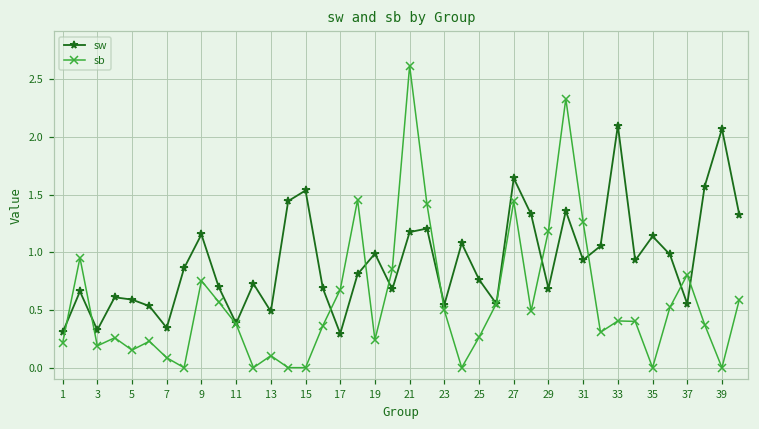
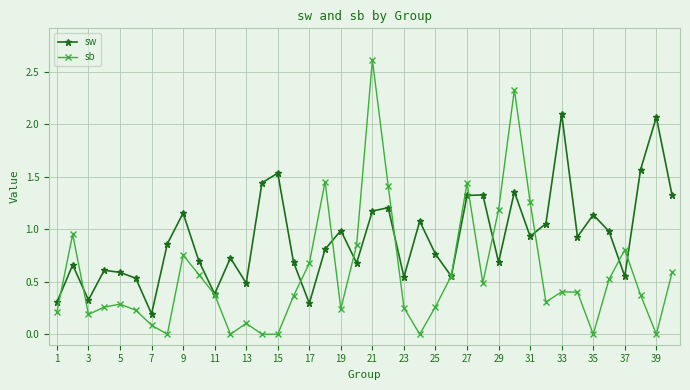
sb, 5: 0.15 -> 0.29
sw, 7: 0.35 -> 0.19
sb, 23: 0.50 -> 0.25
sw, 27: 1.64 -> 1.32
